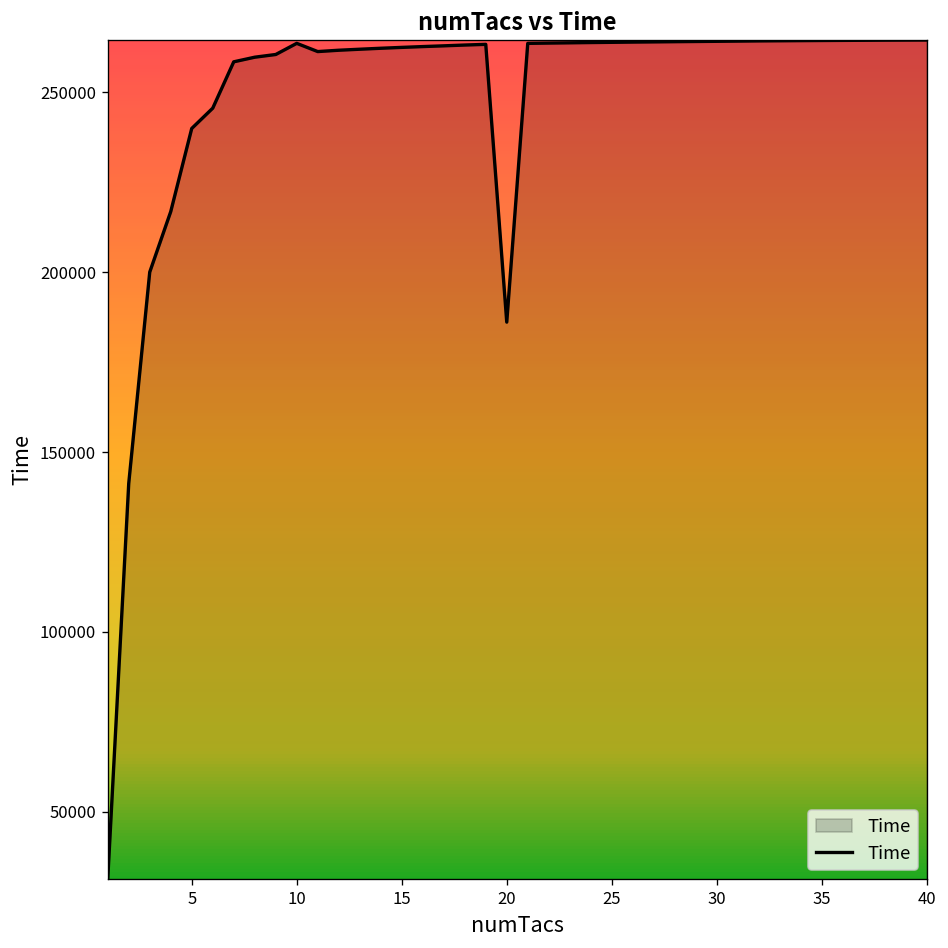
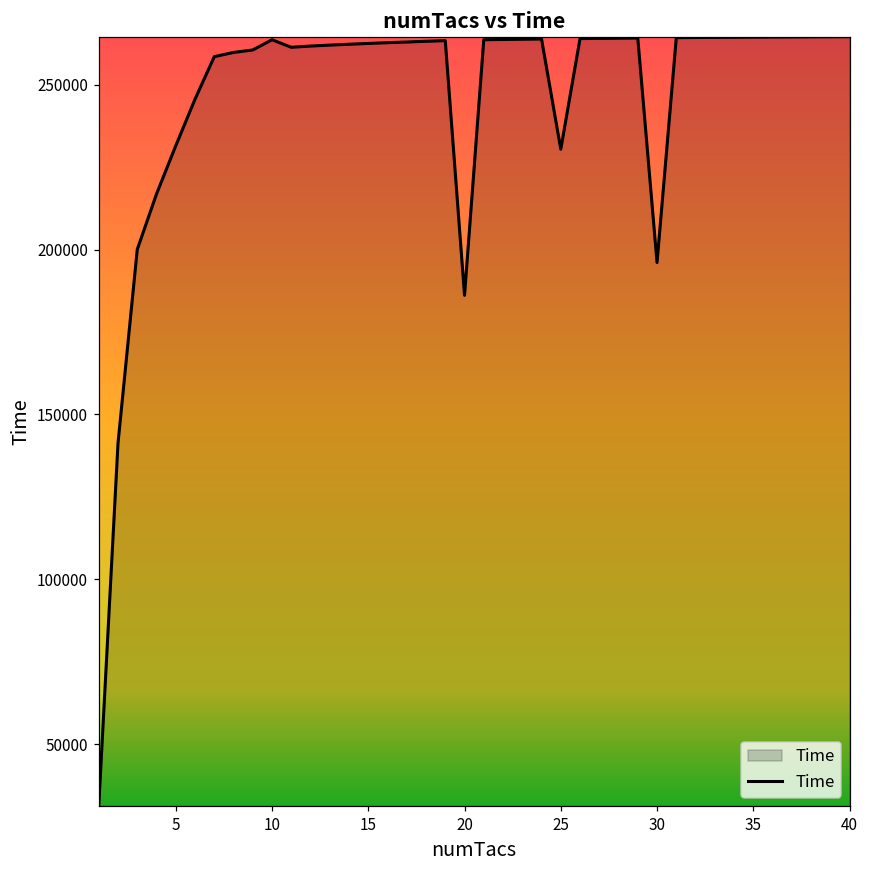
5: 240000 -> 232000
25: 264000 -> 230000
30: 264000 -> 196000
